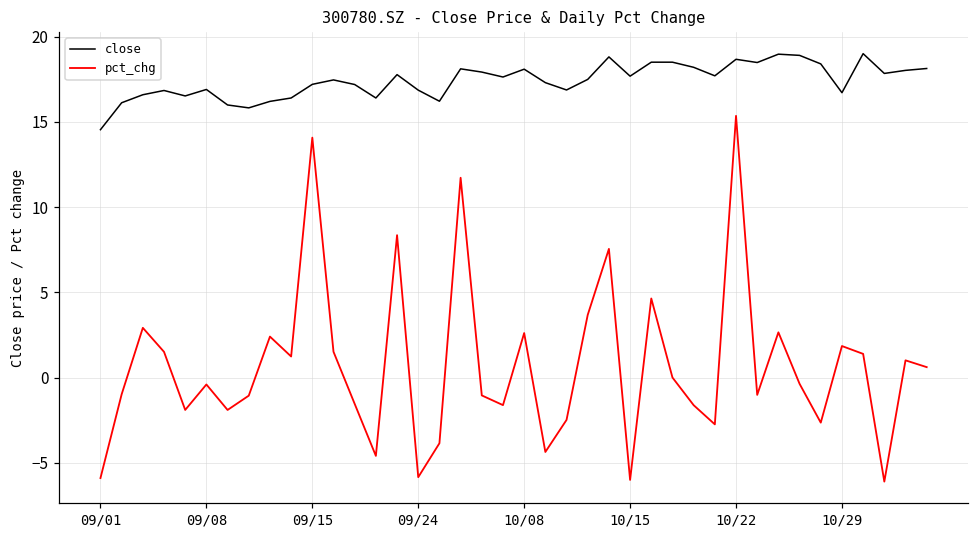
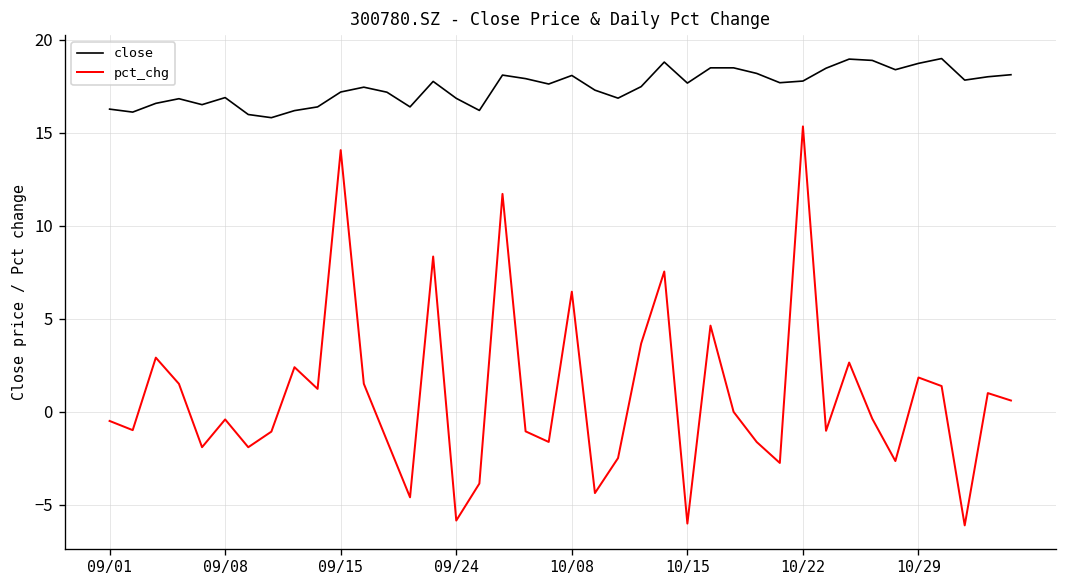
close, 09/01: 14.5 -> 16.3
pct_chg, 09/01: -5.9 -> -0.5
pct_chg, 10/08: 2.6 -> 6.5
close, 10/22: 18.7 -> 17.8
close, 10/29: 16.7 -> 18.7
